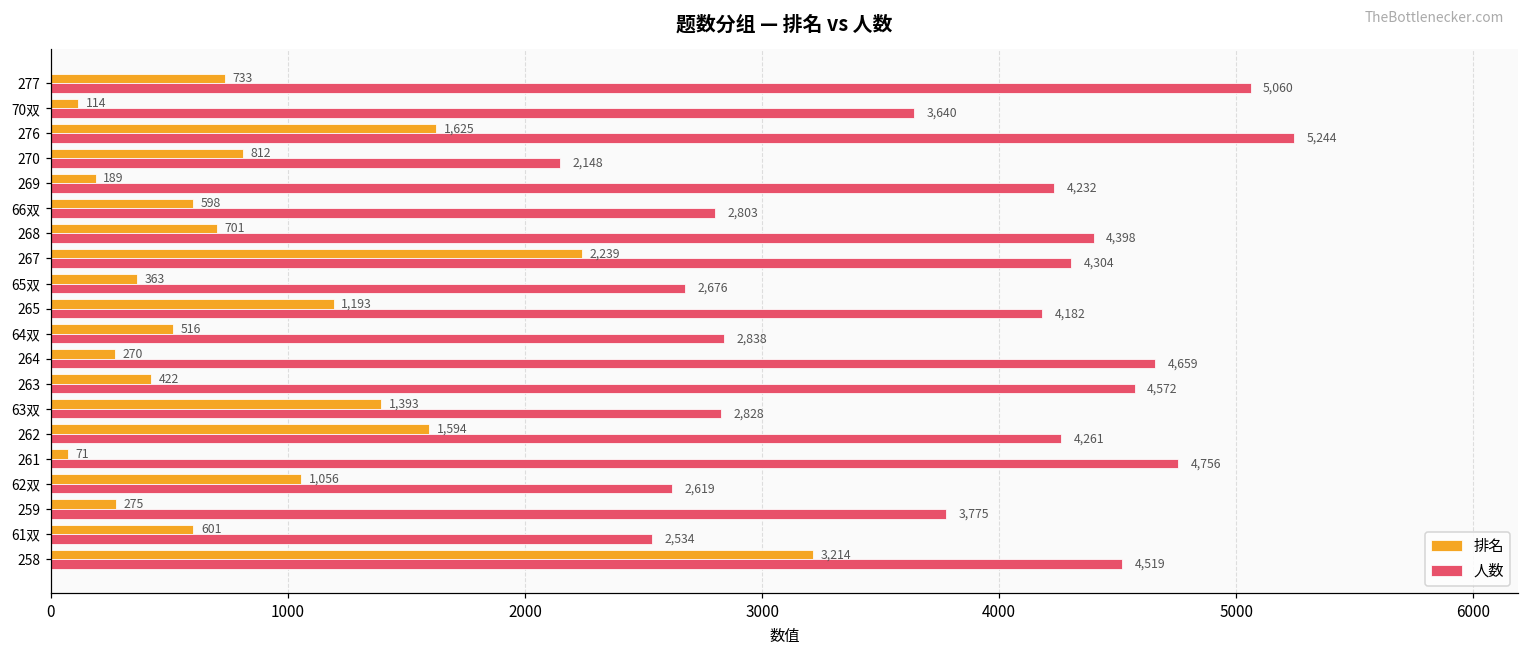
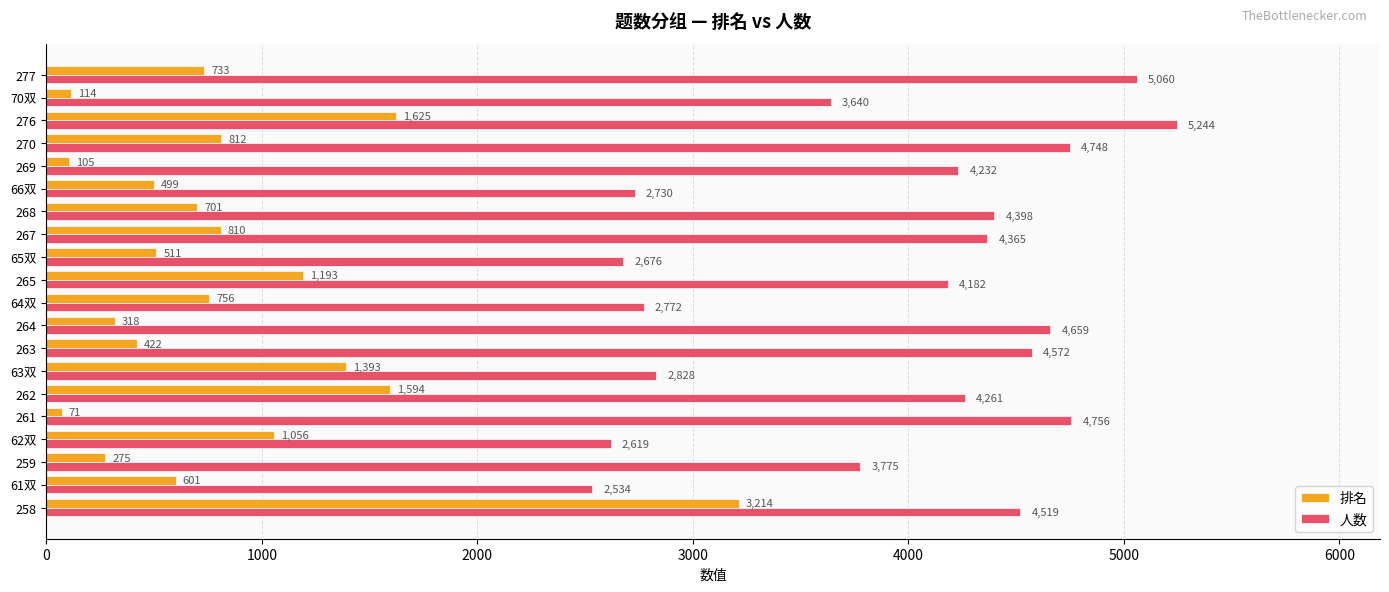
人数, 270: 2,148 -> 4,748
排名, 269: 189 -> 105
排名, 66双: 598 -> 499
人数, 66双: 2,803 -> 2,730
排名, 267: 2,239 -> 810
人数, 267: 4,304 -> 4,365
排名, 65双: 363 -> 511
排名, 64双: 516 -> 756
人数, 64双: 2,838 -> 2,772
排名, 264: 270 -> 318
